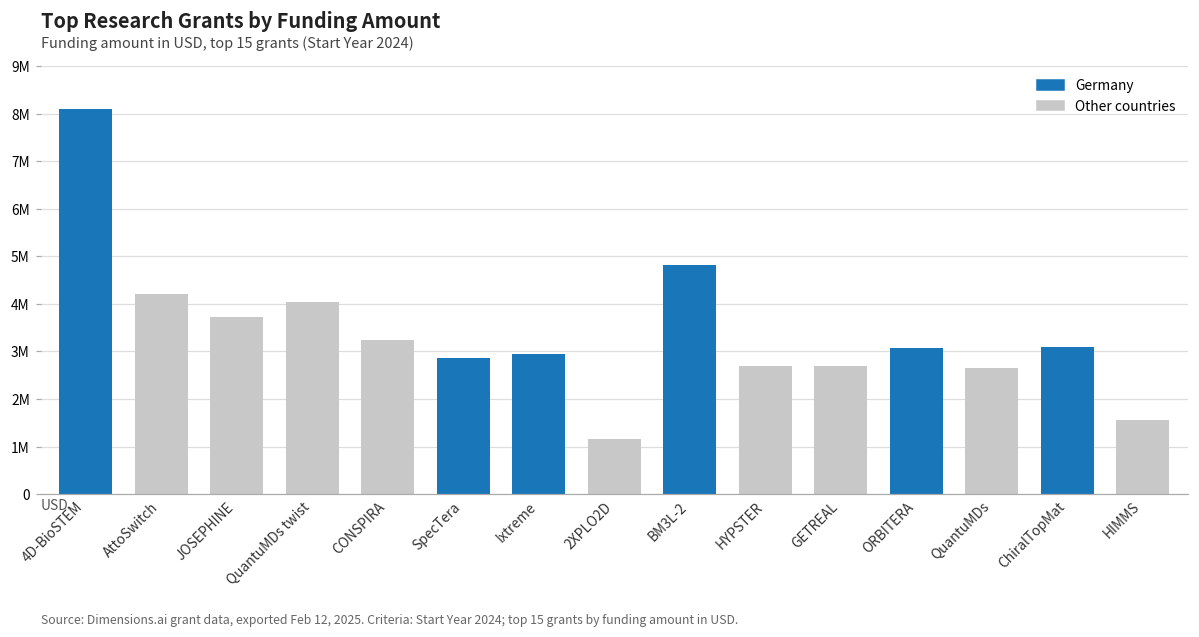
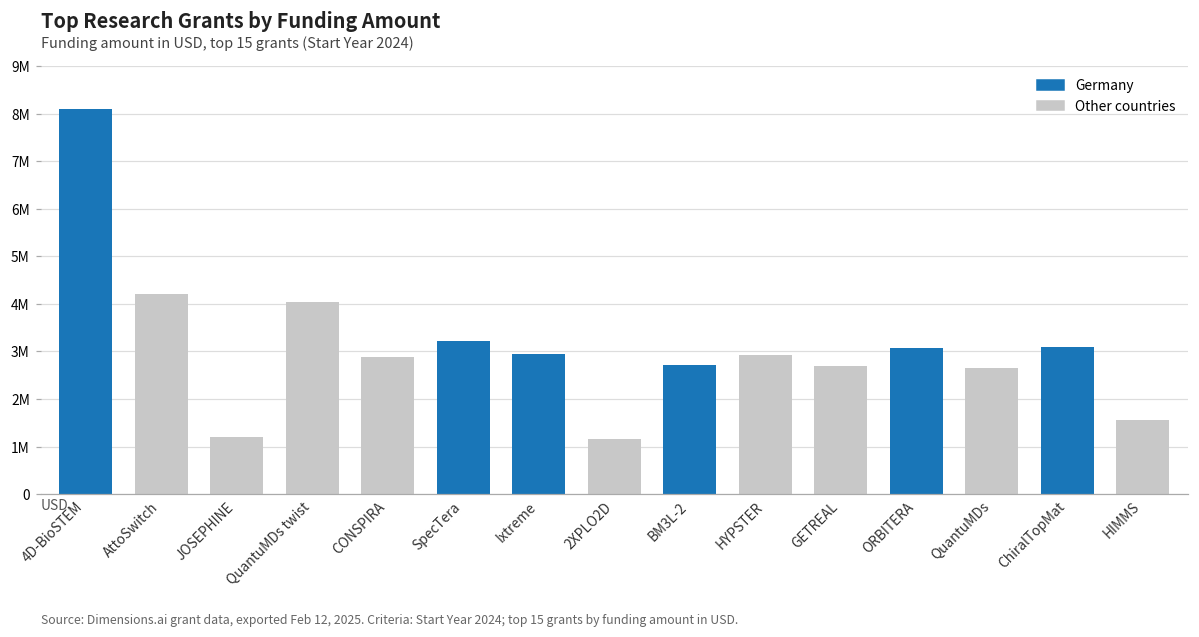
JOSEPHINE: 3700000 -> 1200000
CONSPIRA: 3200000 -> 2900000
SpecTera: 2900000 -> 3200000
BM3L-2: 4800000 -> 2700000
HYPSTER: 2700000 -> 2900000
